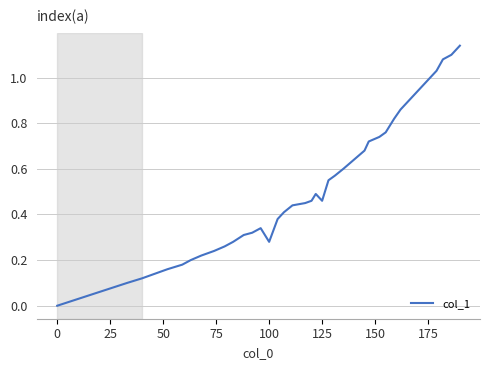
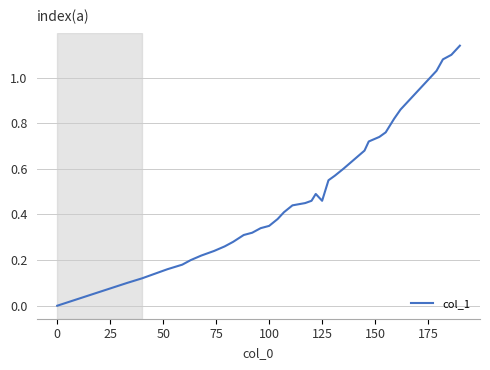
100: 0.28 -> 0.35
